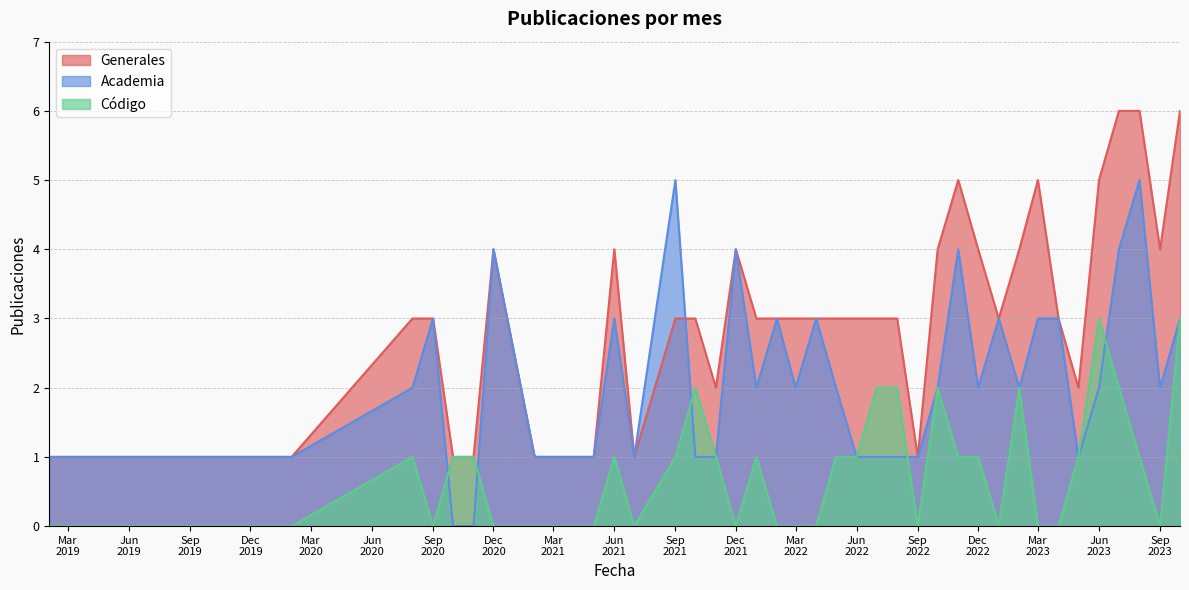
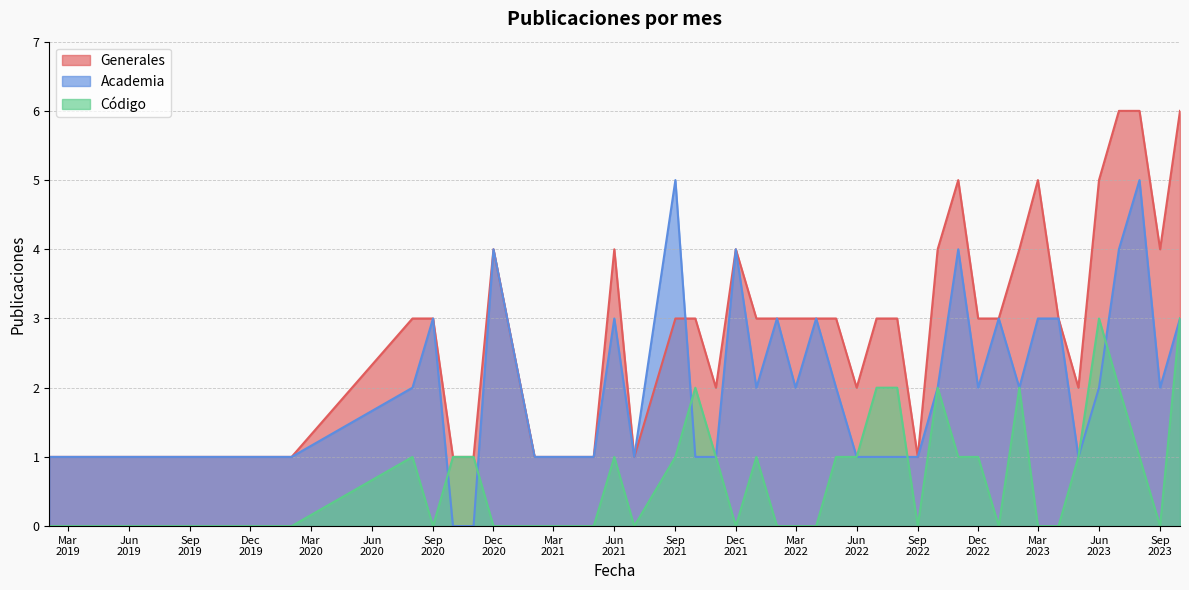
Generales, Jun 2022: 3 -> 2
Generales, Dec 2022: 4 -> 3
